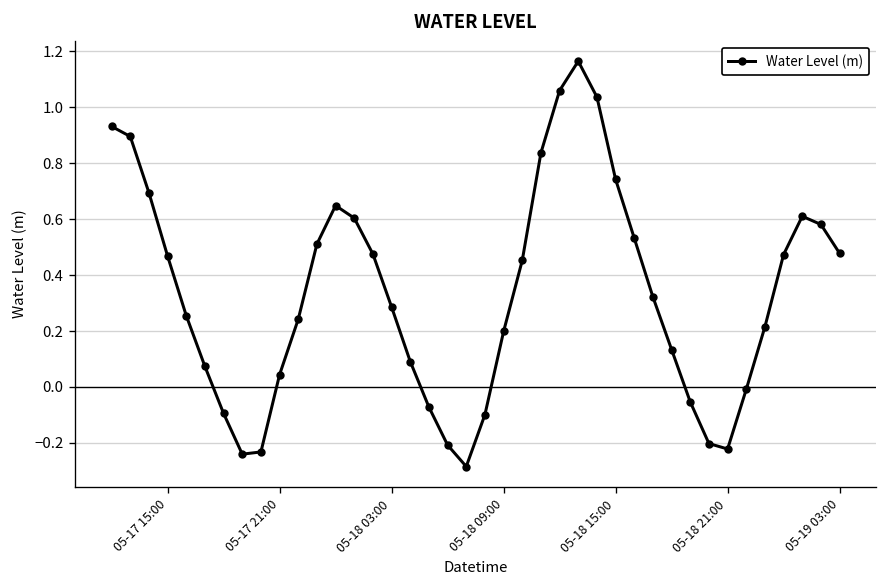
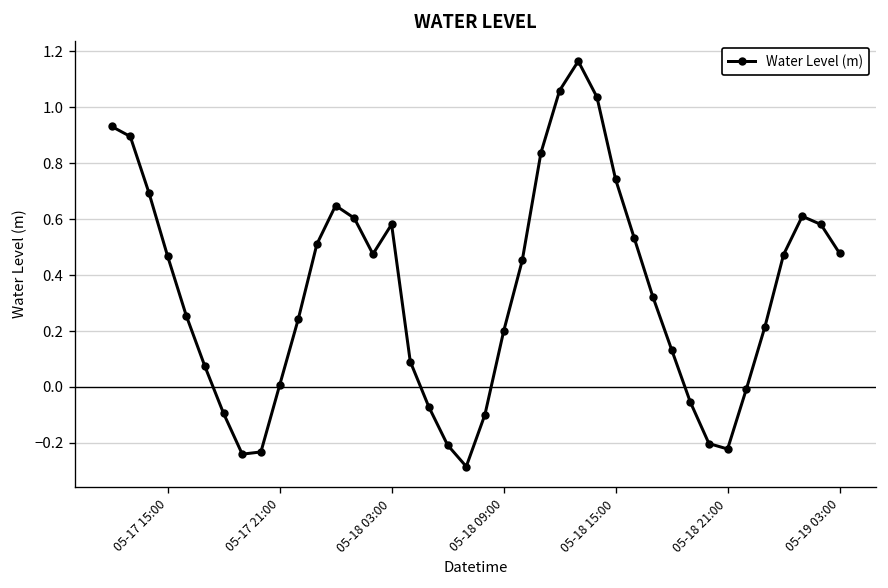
05-17 21:00: 0.04 -> 0.01
05-18 03:00: 0.29 -> 0.58
